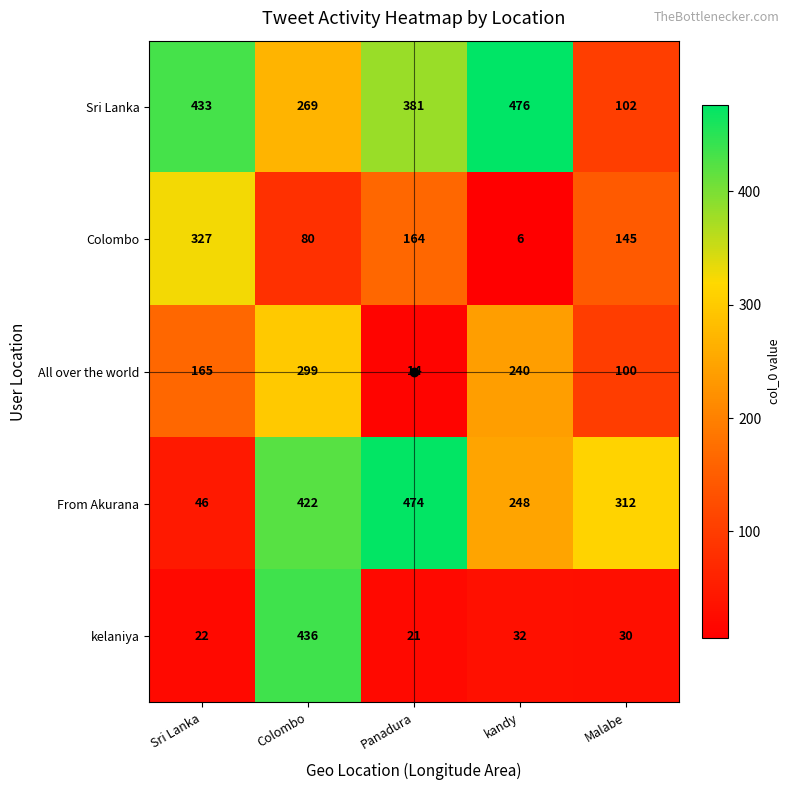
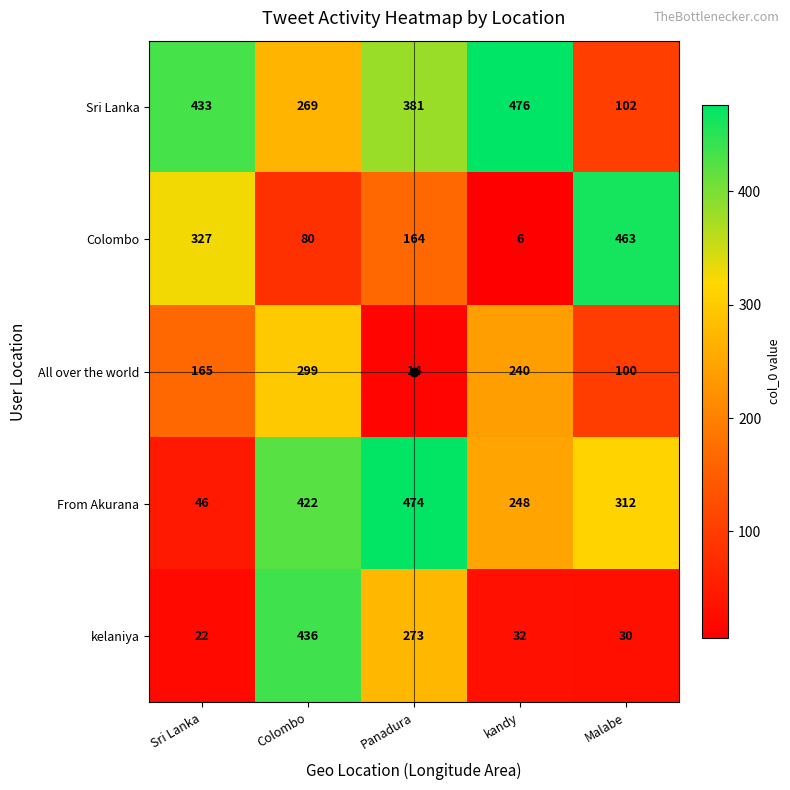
Colombo, Malabe: 145 -> 463
kelaniya, Panadura: 21 -> 273
